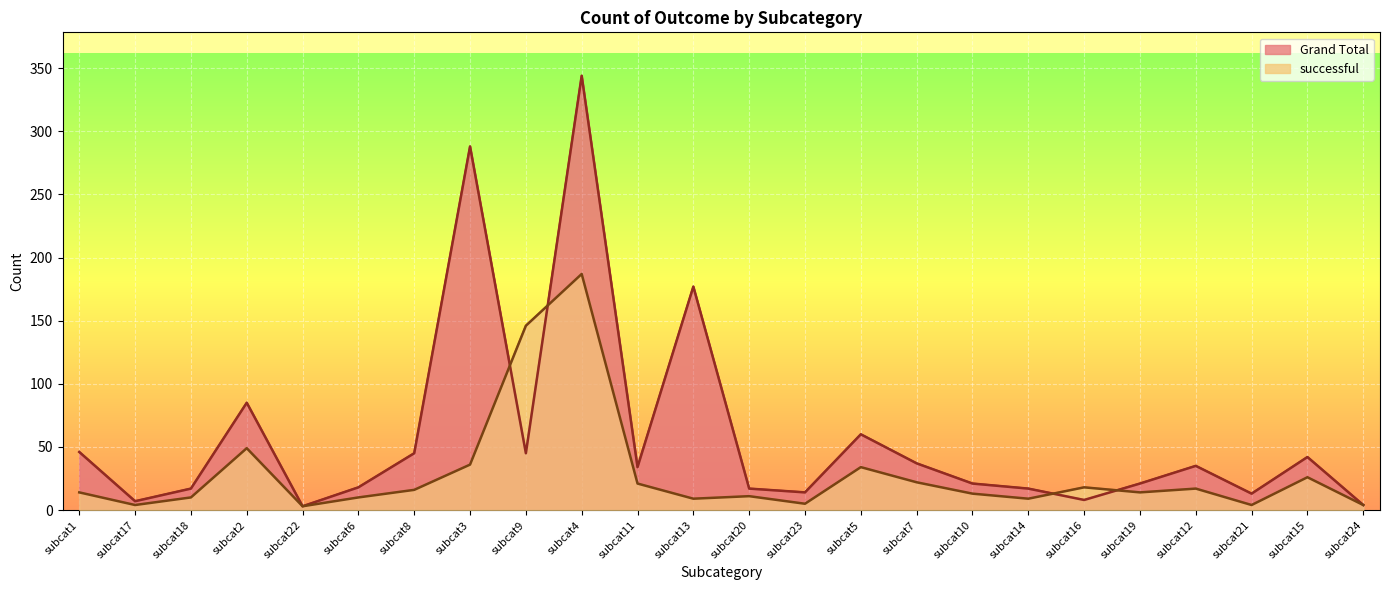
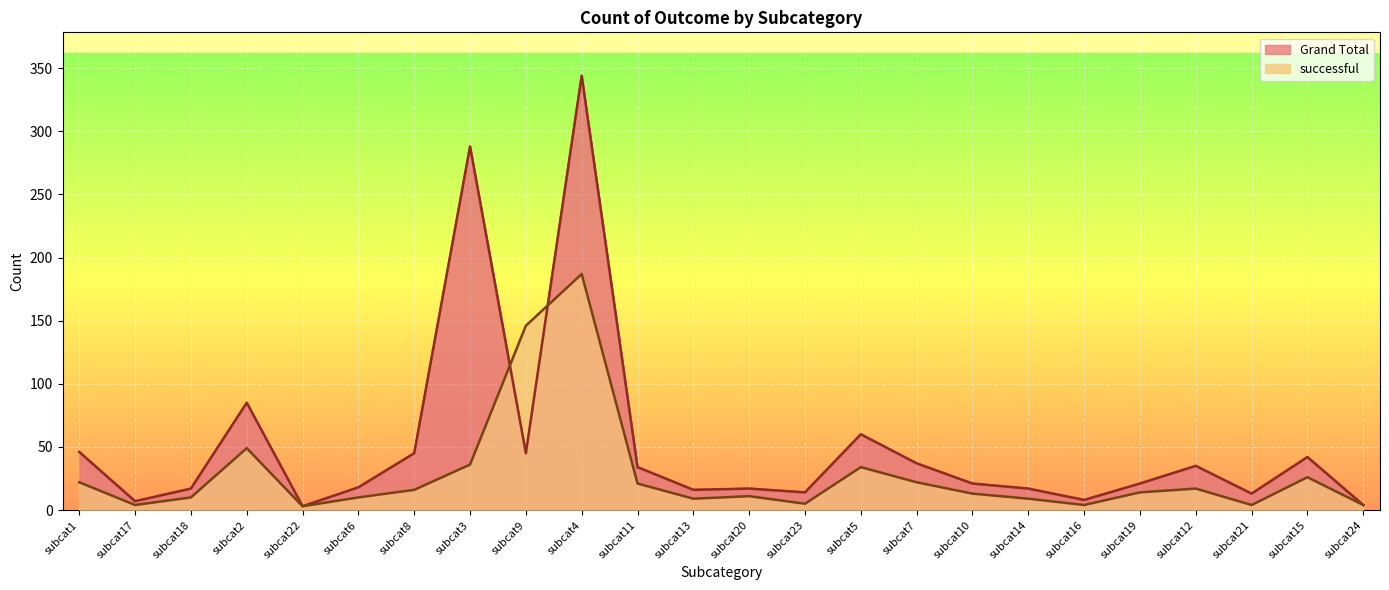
successful, subcat1: 14 -> 22
Grand Total, subcat13: 177 -> 16
successful, subcat16: 18 -> 4
